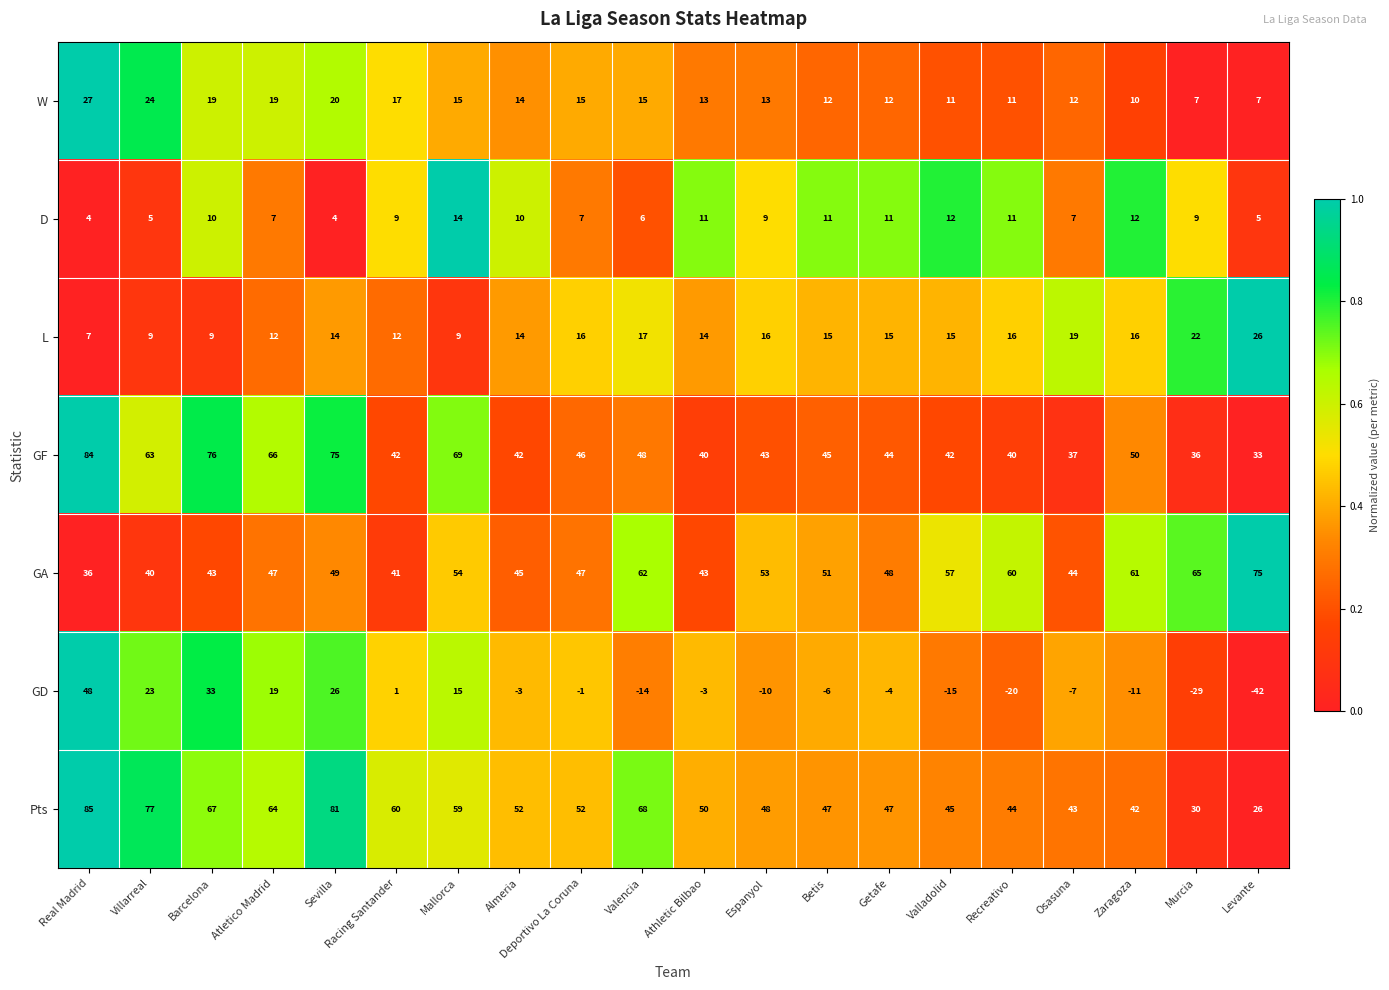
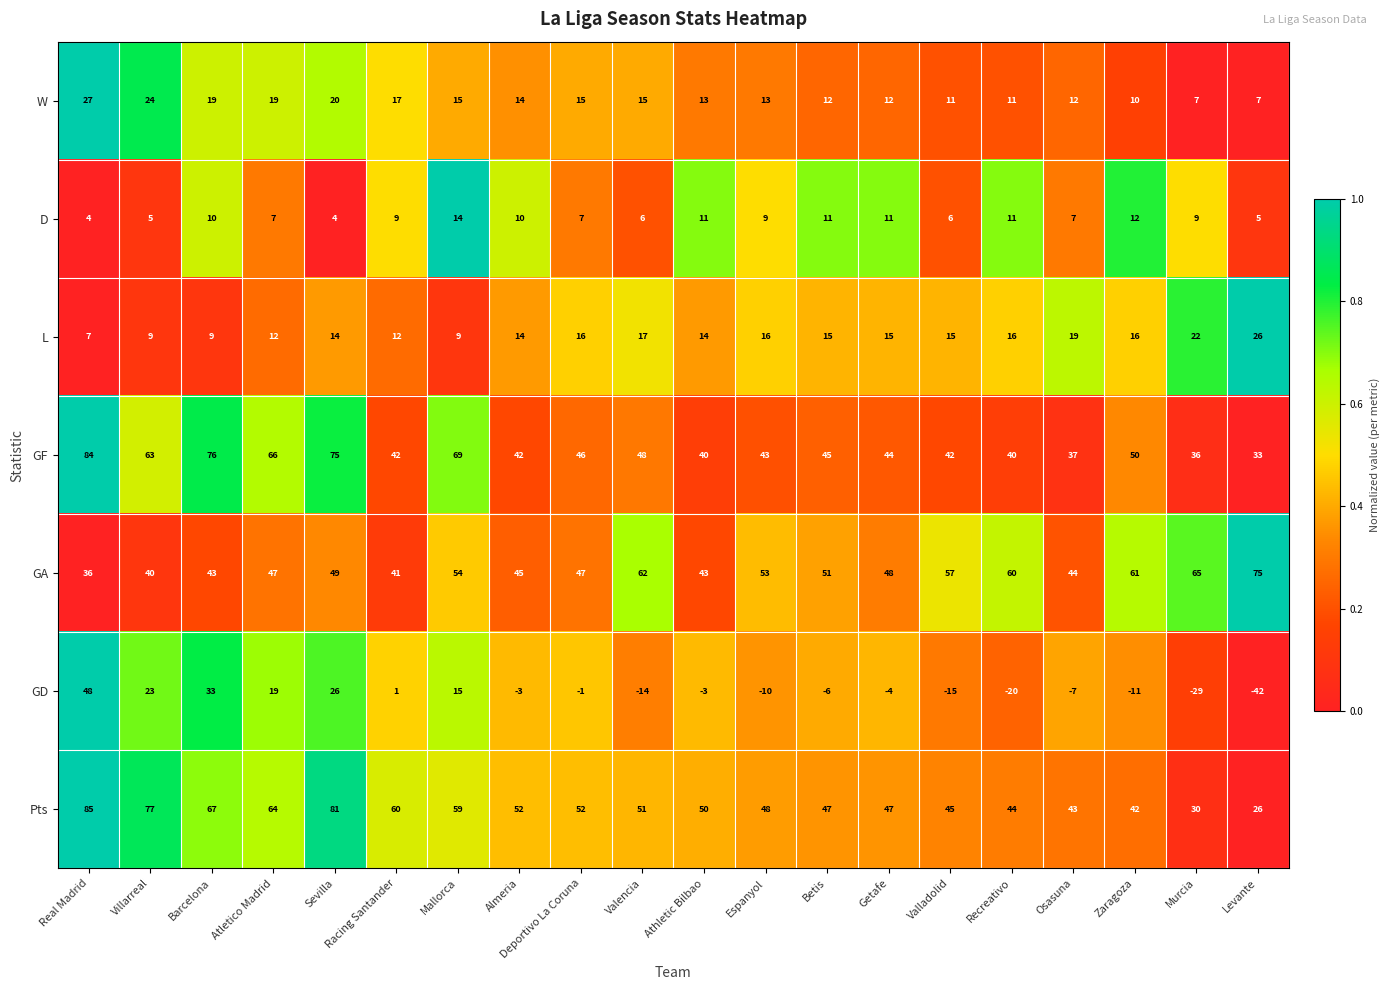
D, Valladolid: 12 -> 6
Pts, Valencia: 68 -> 51
